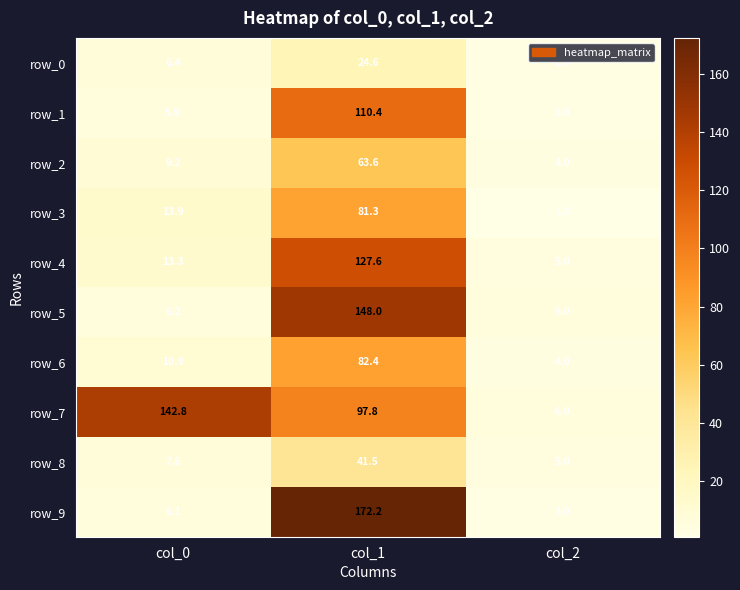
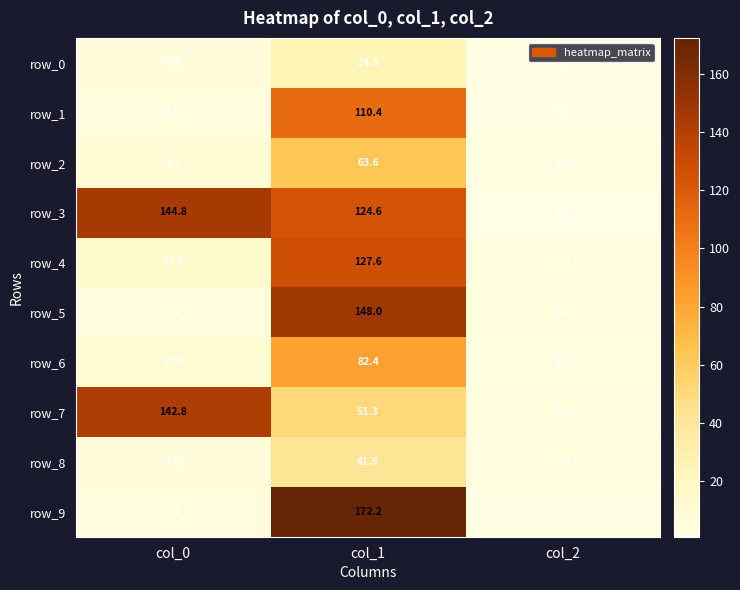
row_3, col_0: 13.9 -> 144.8
row_3, col_1: 81.3 -> 124.6
row_7, col_1: 97.8 -> 51.3
